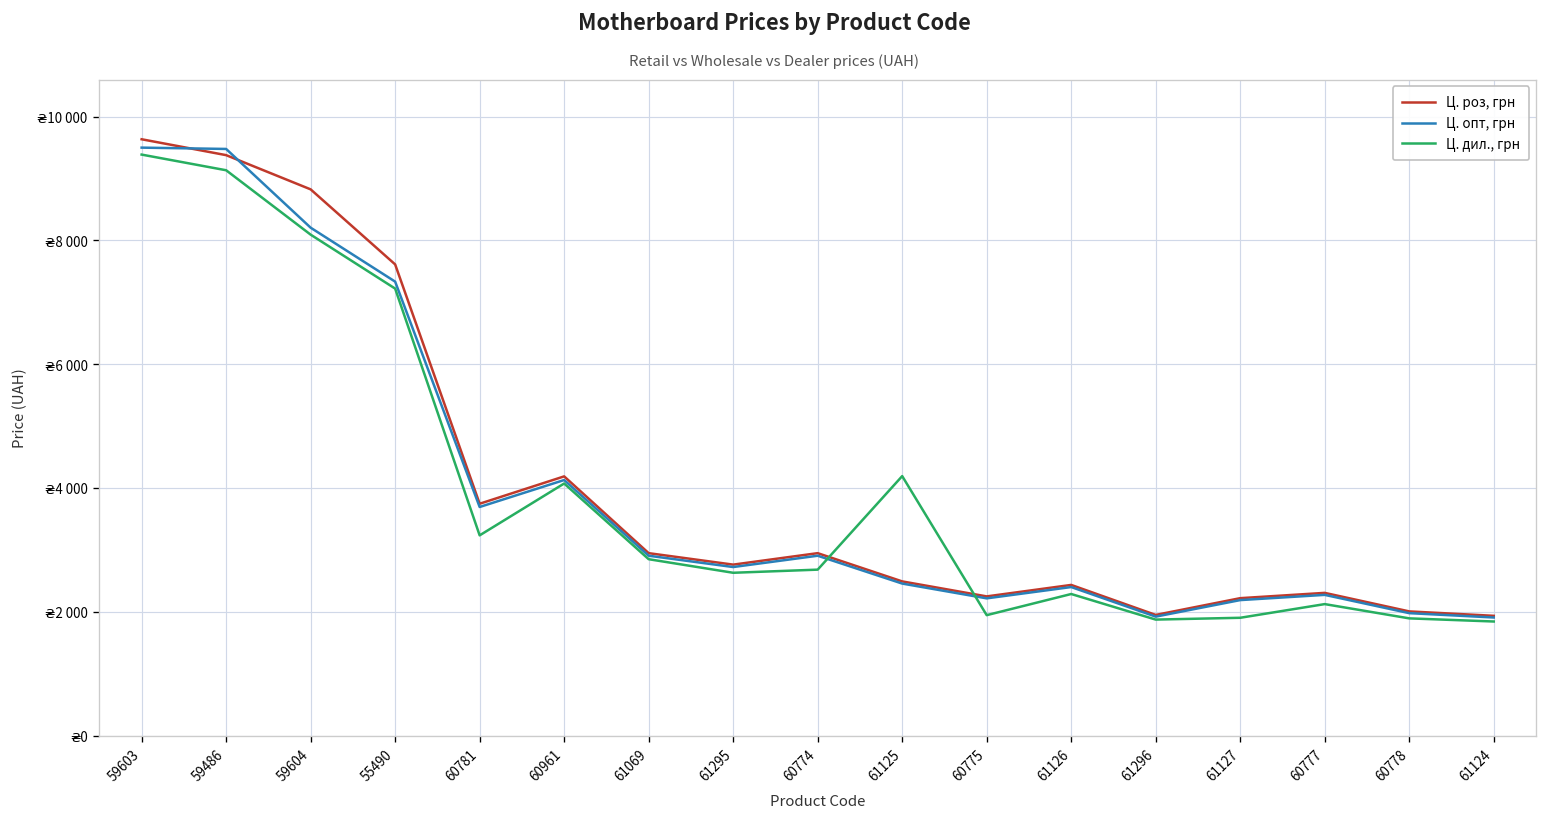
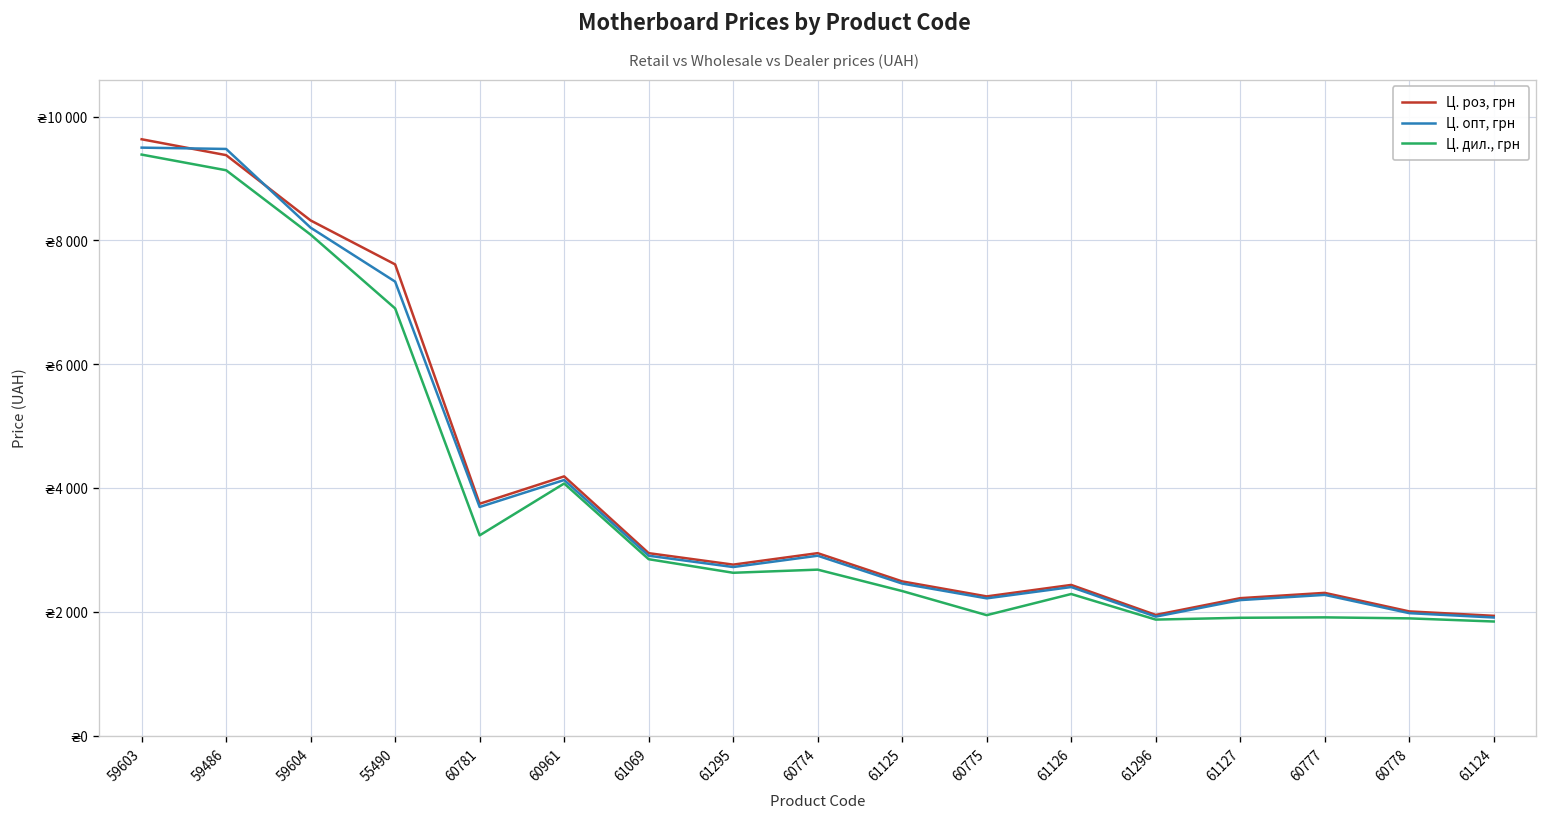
Ц. роз, грн, 59604: ₴8800 -> ₴8300
Ц. дил., грн, 55490: ₴7200 -> ₴6900
Ц. дил., грн, 61125: ₴4200 -> ₴2300
Ц. дил., грн, 60777: ₴2100 -> ₴1900
